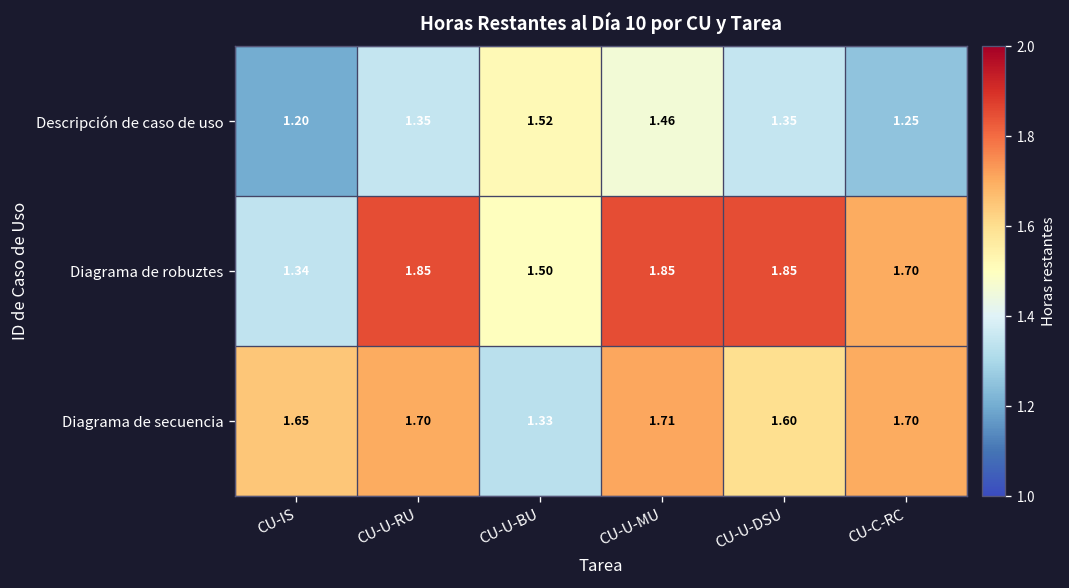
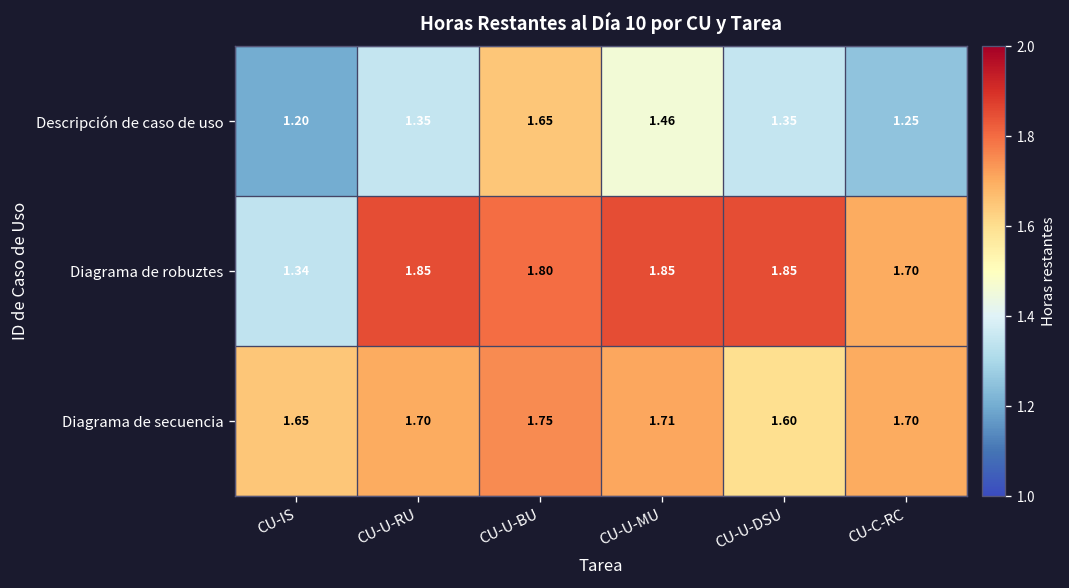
Descripción de caso de uso, CU-U-BU: 1.52 -> 1.65
Diagrama de robuztes, CU-U-BU: 1.50 -> 1.80
Diagrama de secuencia, CU-U-BU: 1.33 -> 1.75
